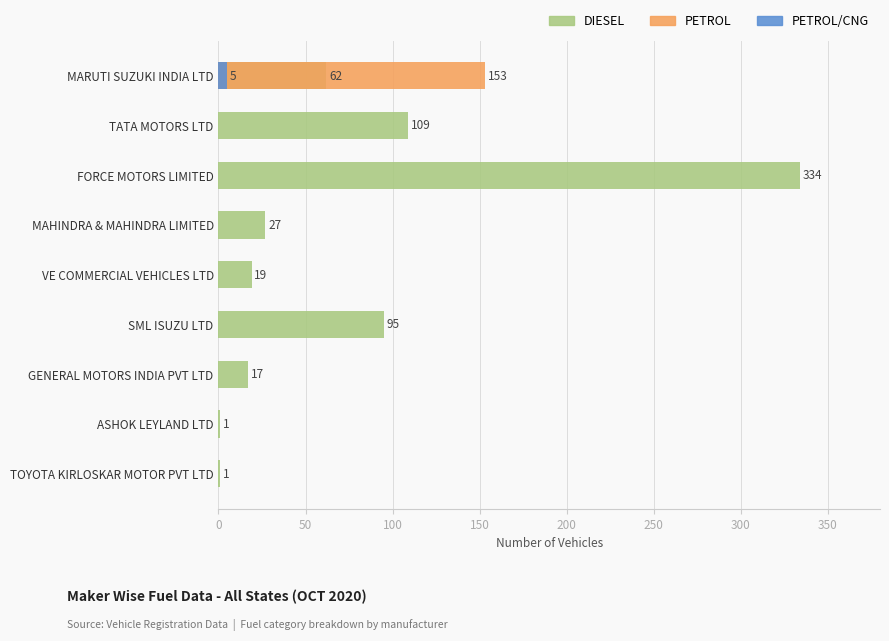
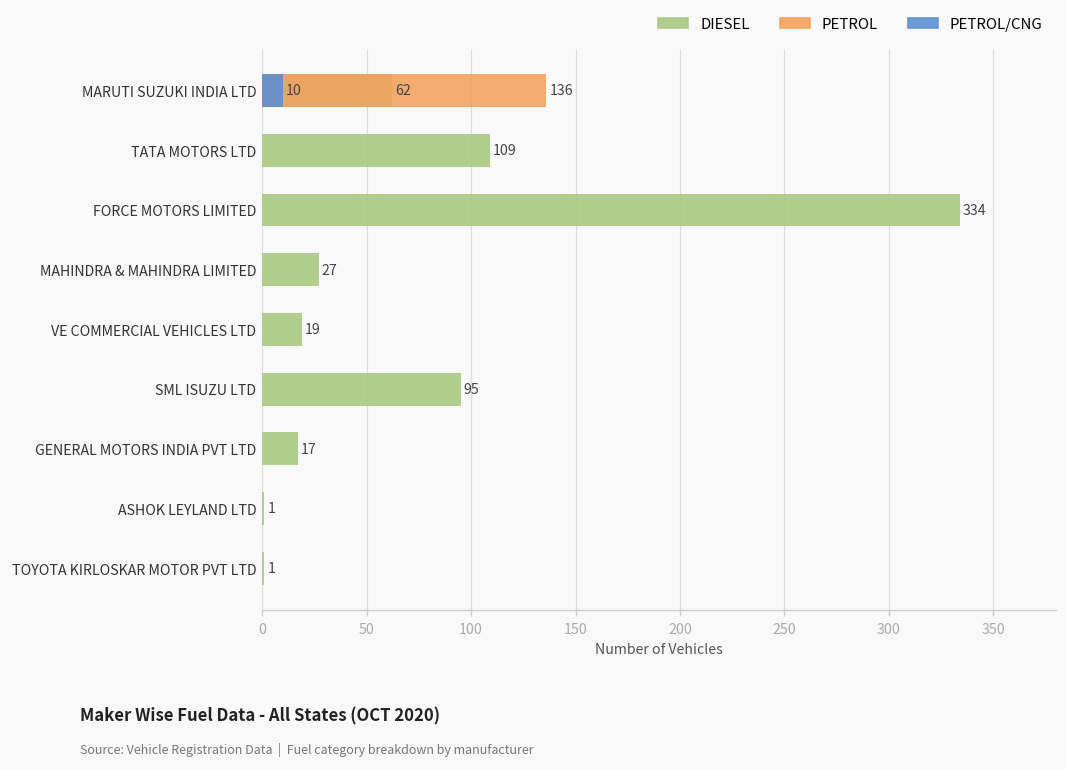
PETROL, MARUTI SUZUKI INDIA LTD: 153 -> 136
PETROL/CNG, MARUTI SUZUKI INDIA LTD: 5 -> 10
